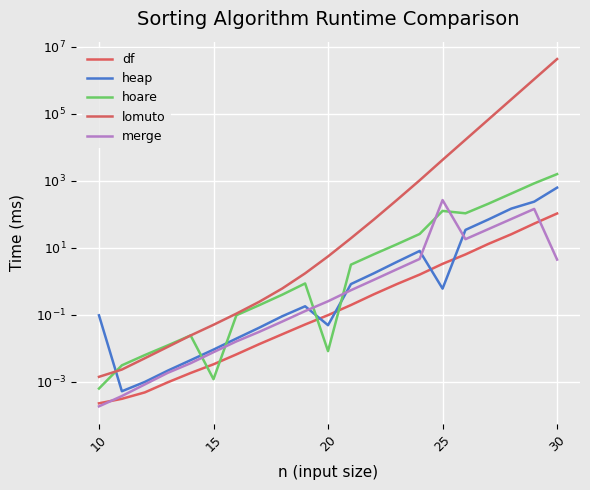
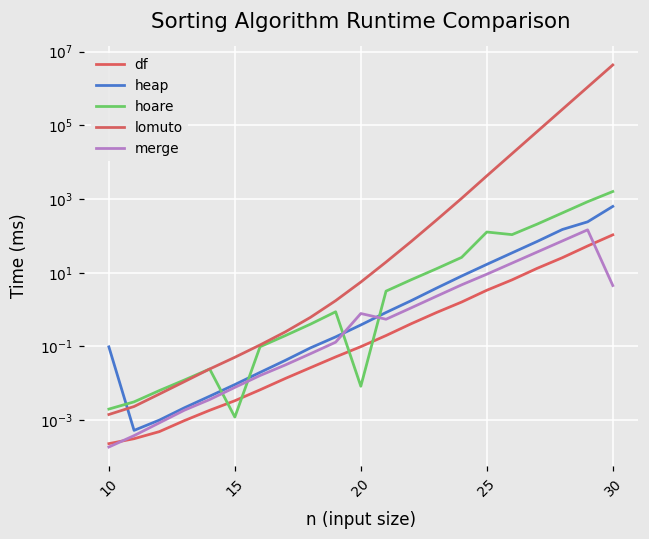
hoare, 10: 0.0006 -> 0.002
heap, 20: 0.05 -> 0.4
merge, 20: 0.3 -> 0.8
heap, 25: 0.6 -> 20
merge, 25: 300 -> 9
